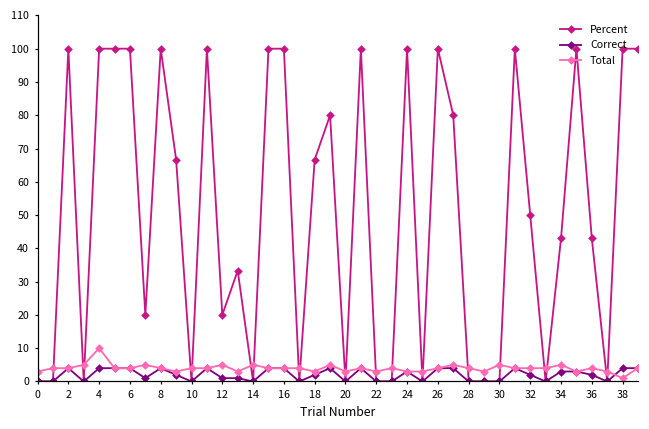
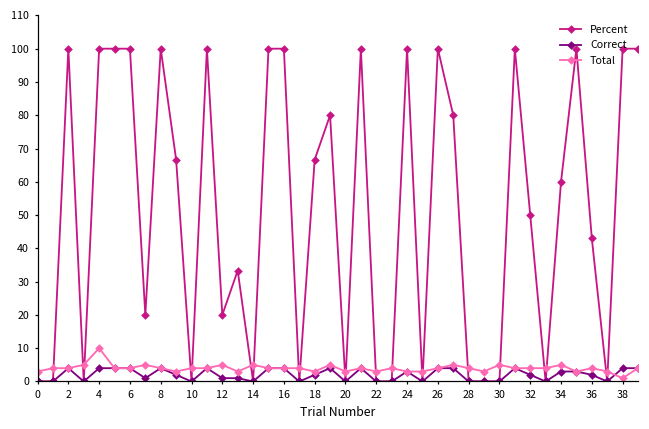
Percent, 34: 43 -> 60
